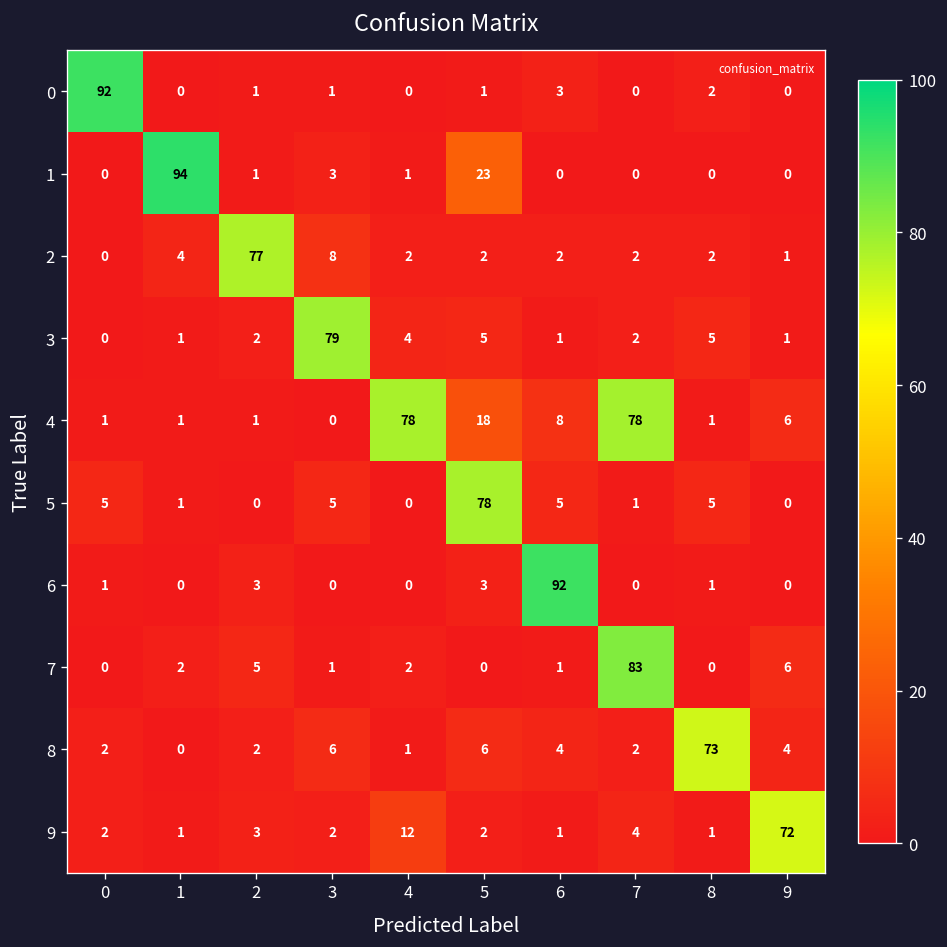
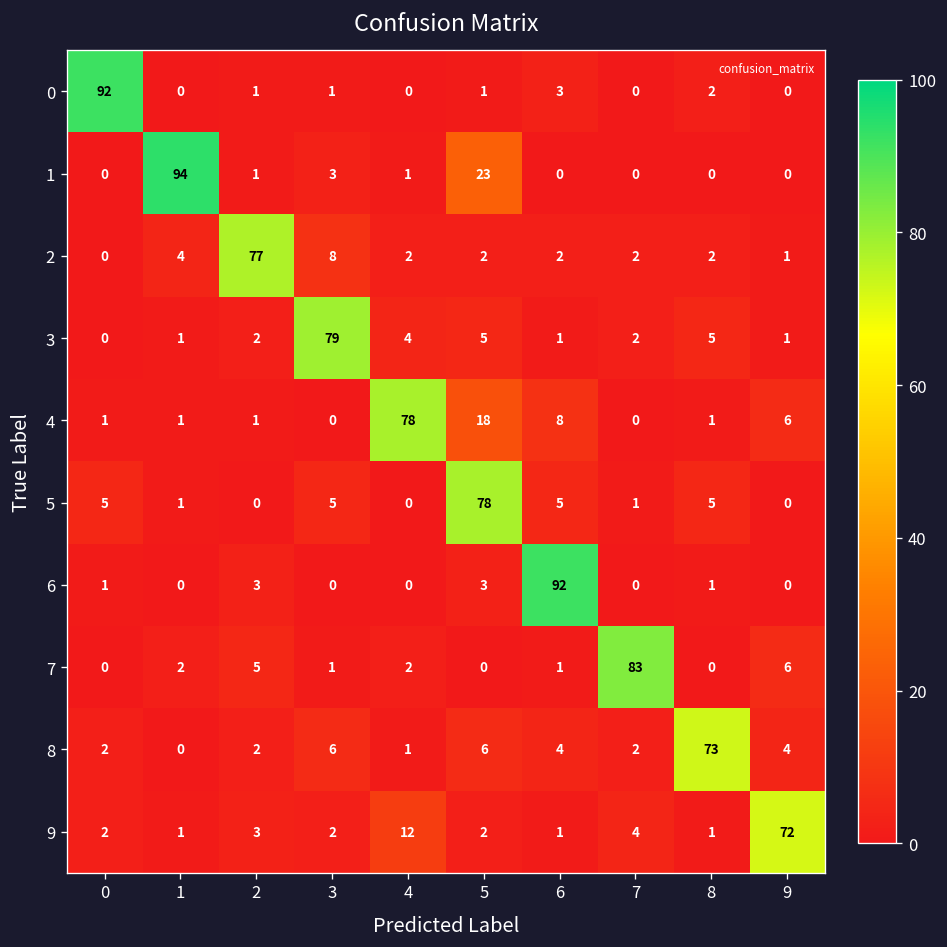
4, 7: 78 -> 0
